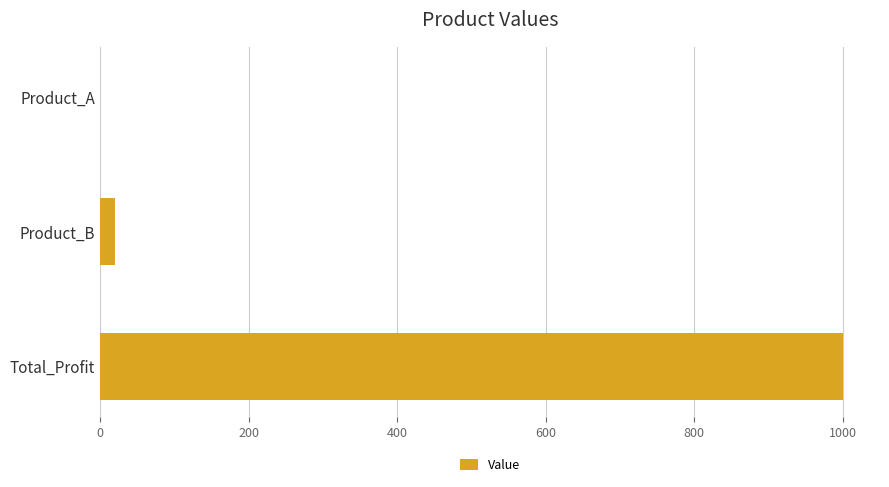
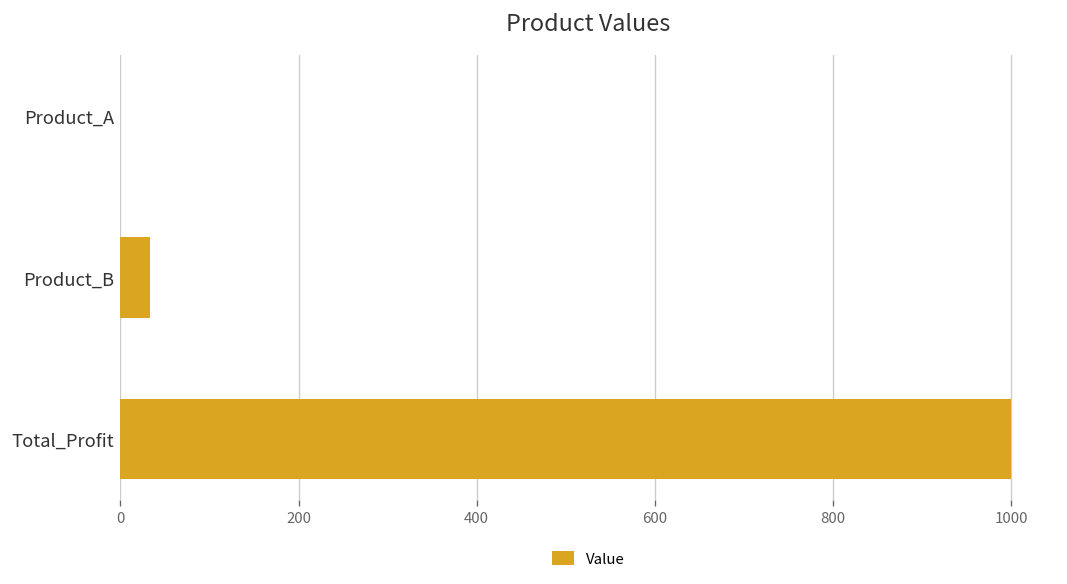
Product_B: 20 -> 30
